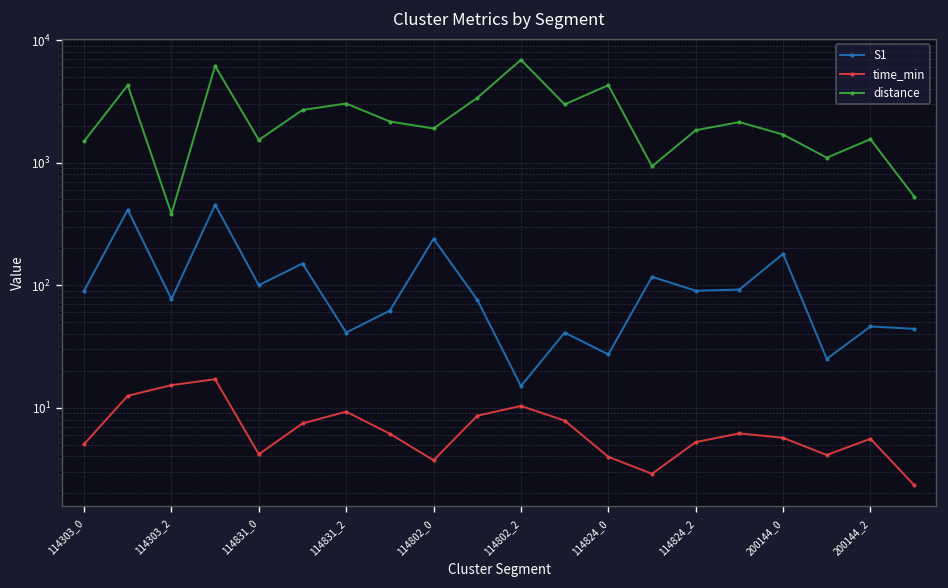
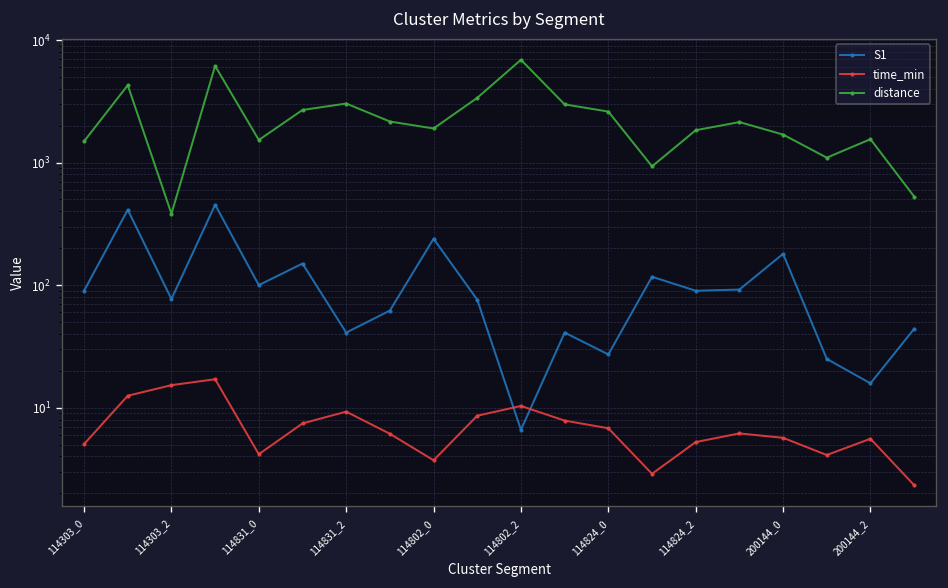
S1, 114802_2: 15 -> 7
time_min, 114824_0: 4.0 -> 7
distance, 114824_0: 4300 -> 2600
S1, 200144_2: 50 -> 16
